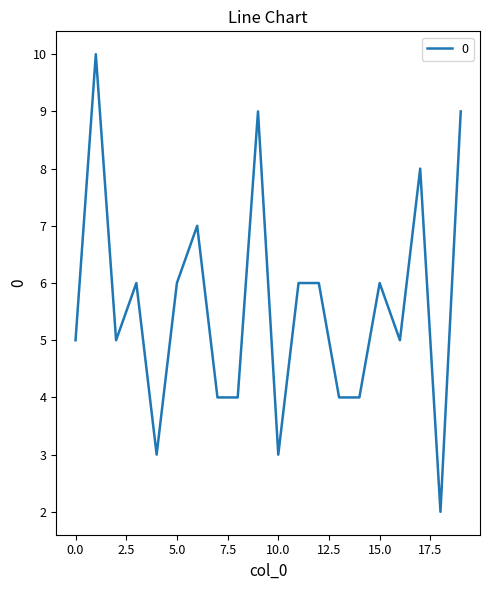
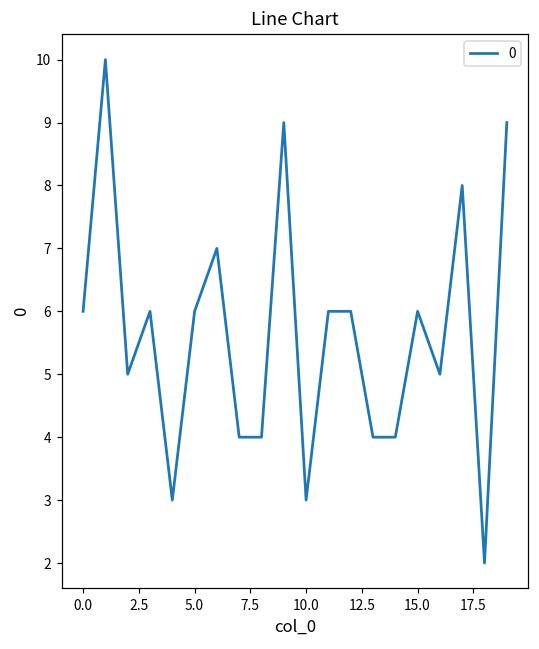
0.0: 5 -> 6
